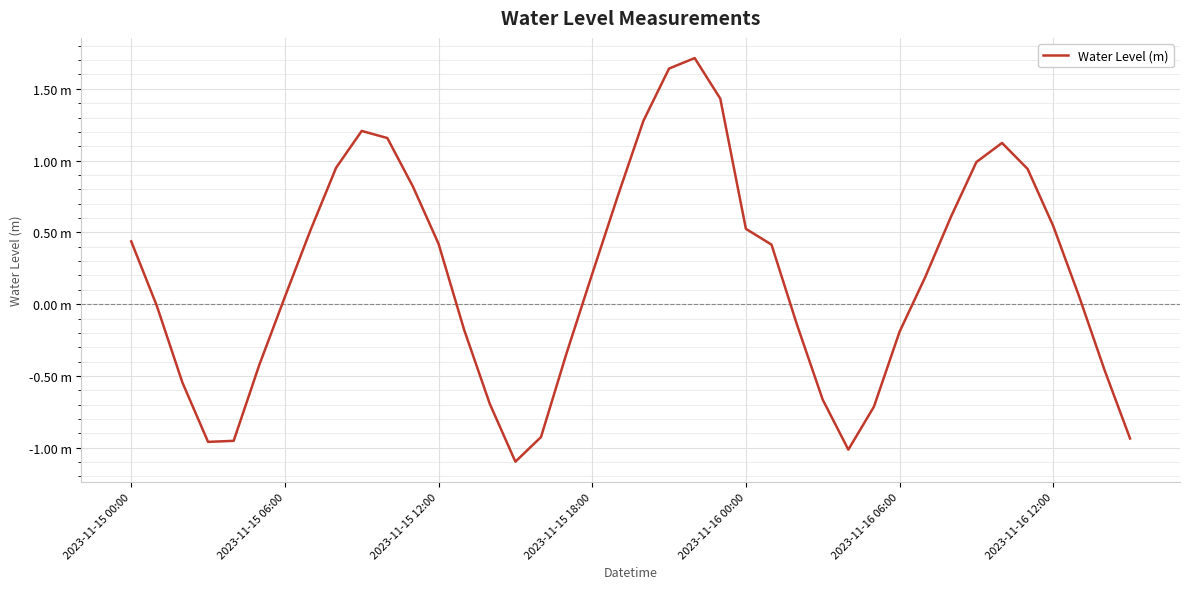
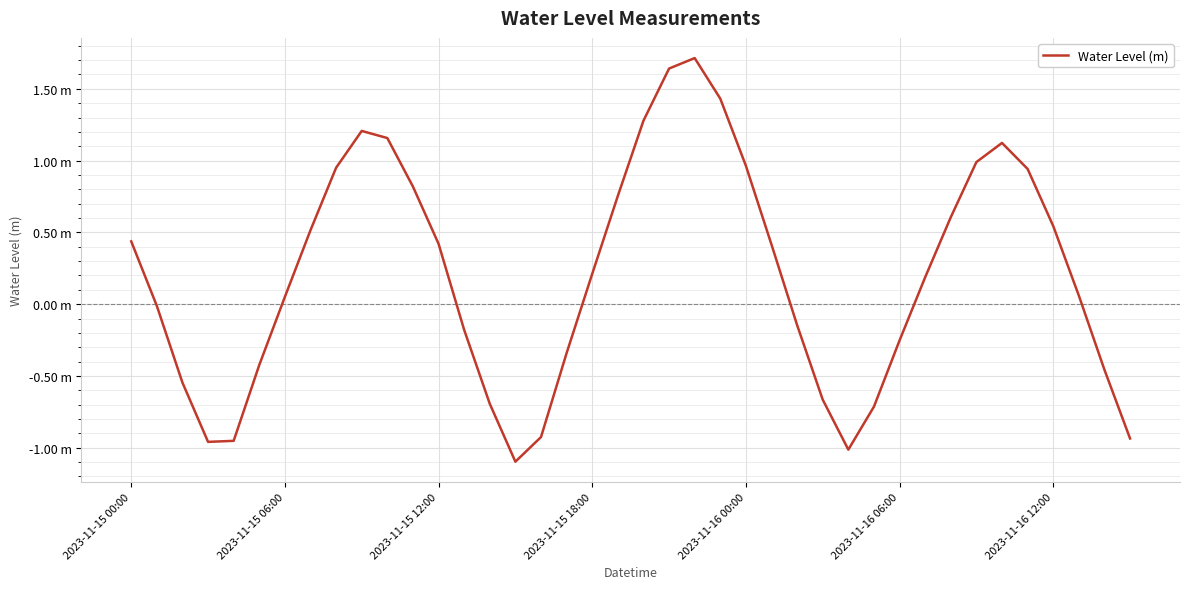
2023-11-16 00:00: 0.52 m -> 0.96 m
2023-11-16 06:00: -0.19 m -> -0.25 m
